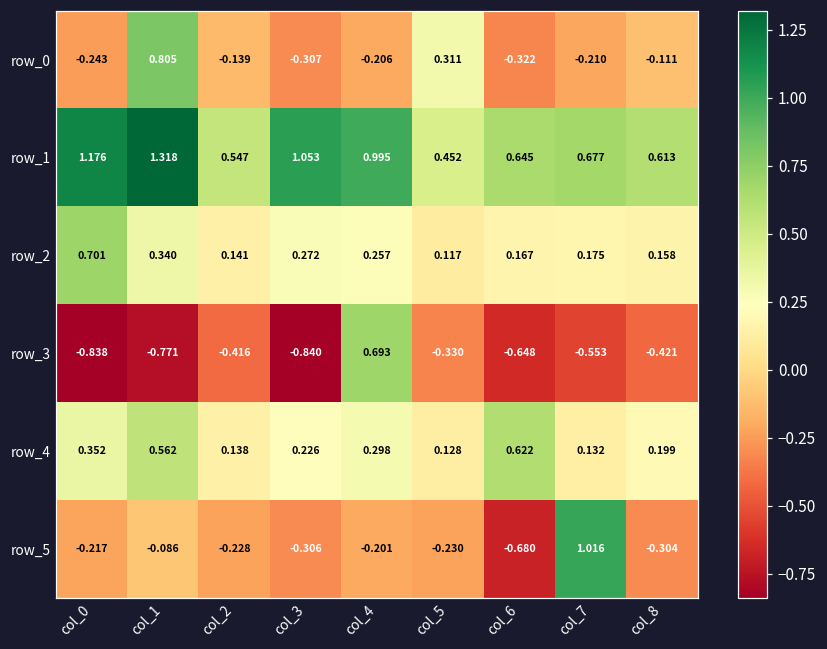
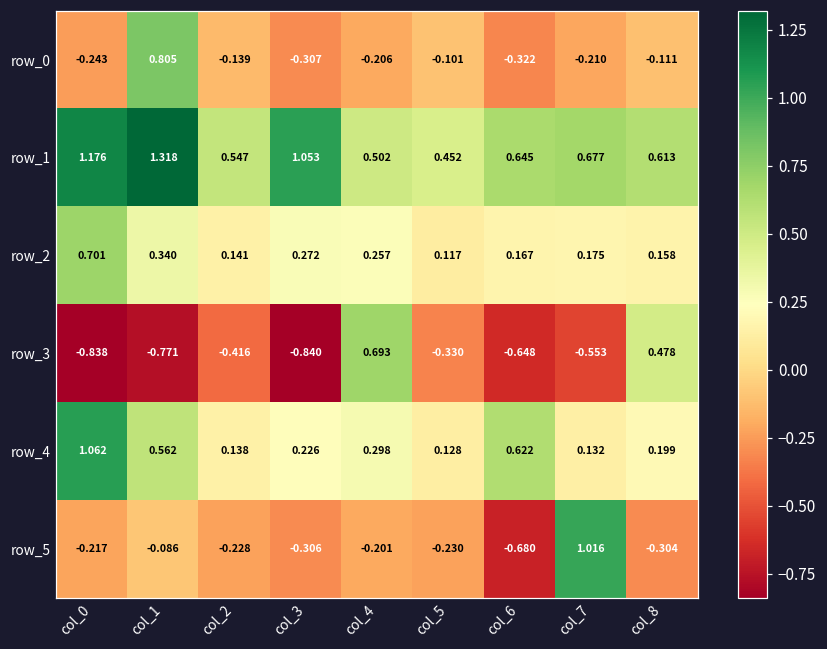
row_0, col_5: 0.311 -> -0.101
row_1, col_4: 0.995 -> 0.502
row_3, col_8: -0.421 -> 0.478
row_4, col_0: 0.352 -> 1.062
